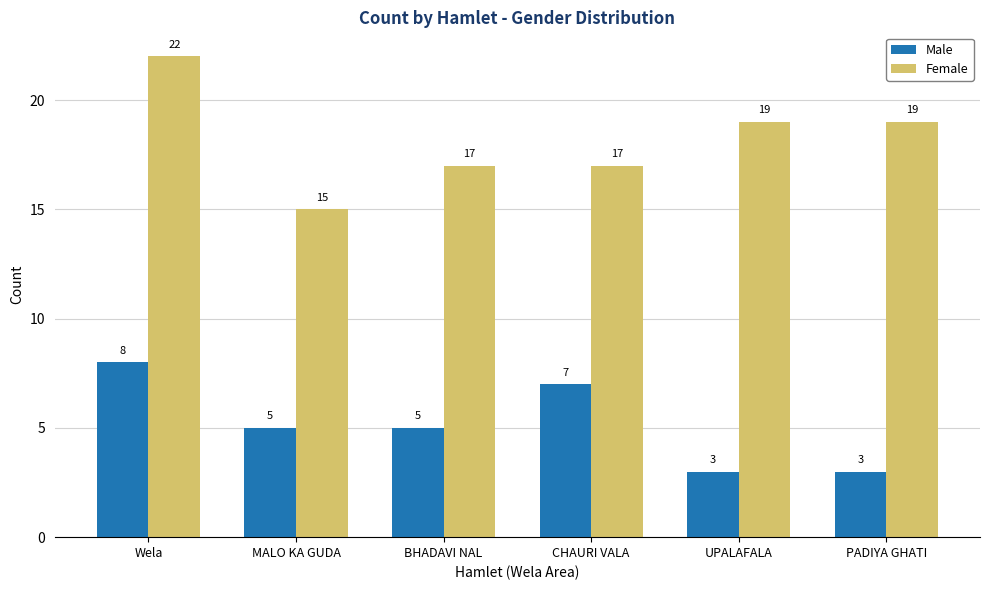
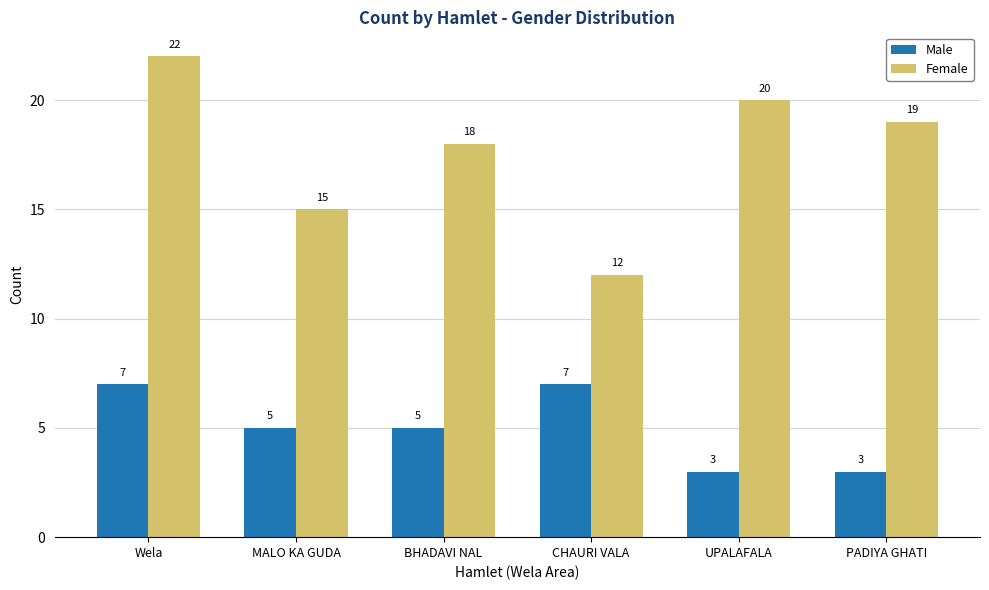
Male, Wela: 8 -> 7
Female, BHADAVI NAL: 17 -> 18
Female, CHAURI VALA: 17 -> 12
Female, UPALAFALA: 19 -> 20
